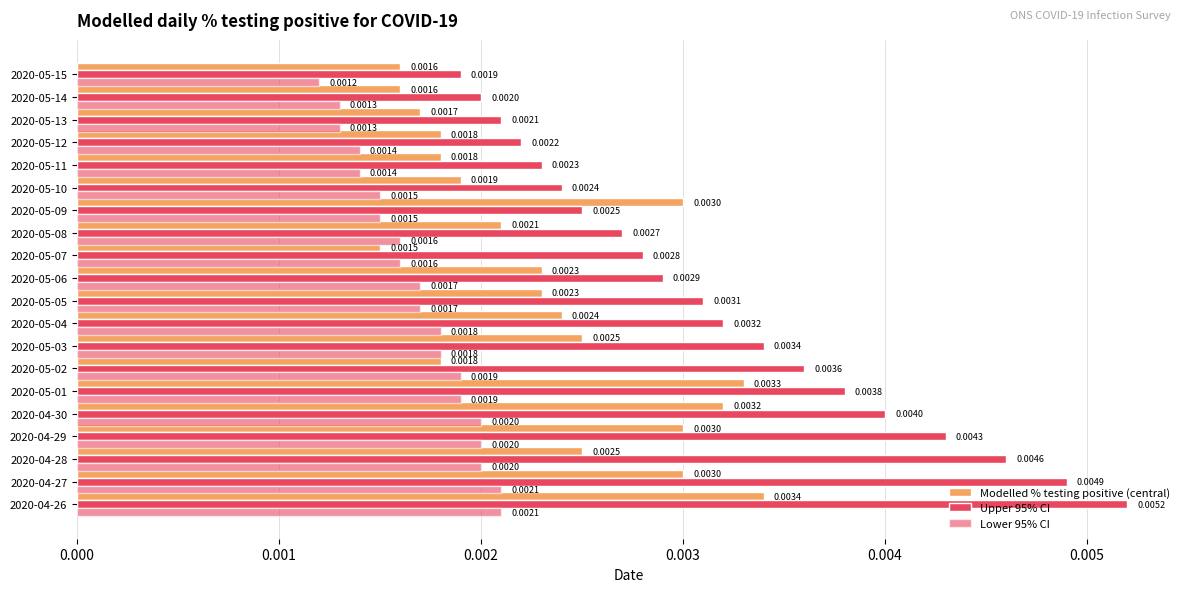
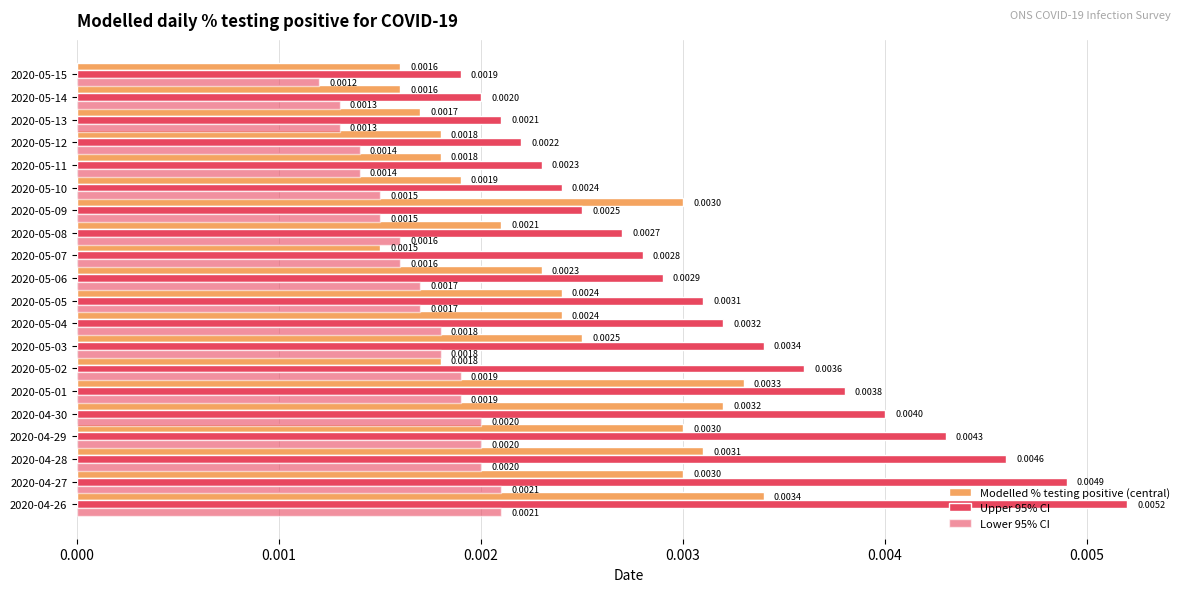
Modelled % testing positive (central), 2020-05-05: 0.0023 -> 0.0024
Modelled % testing positive (central), 2020-04-28: 0.0025 -> 0.0031
